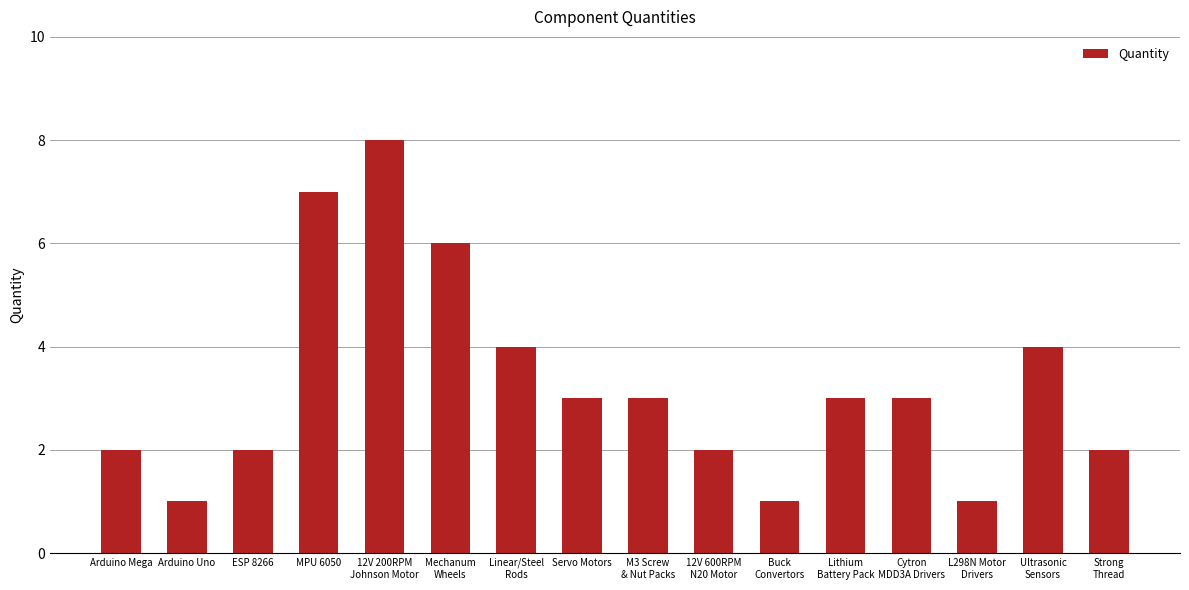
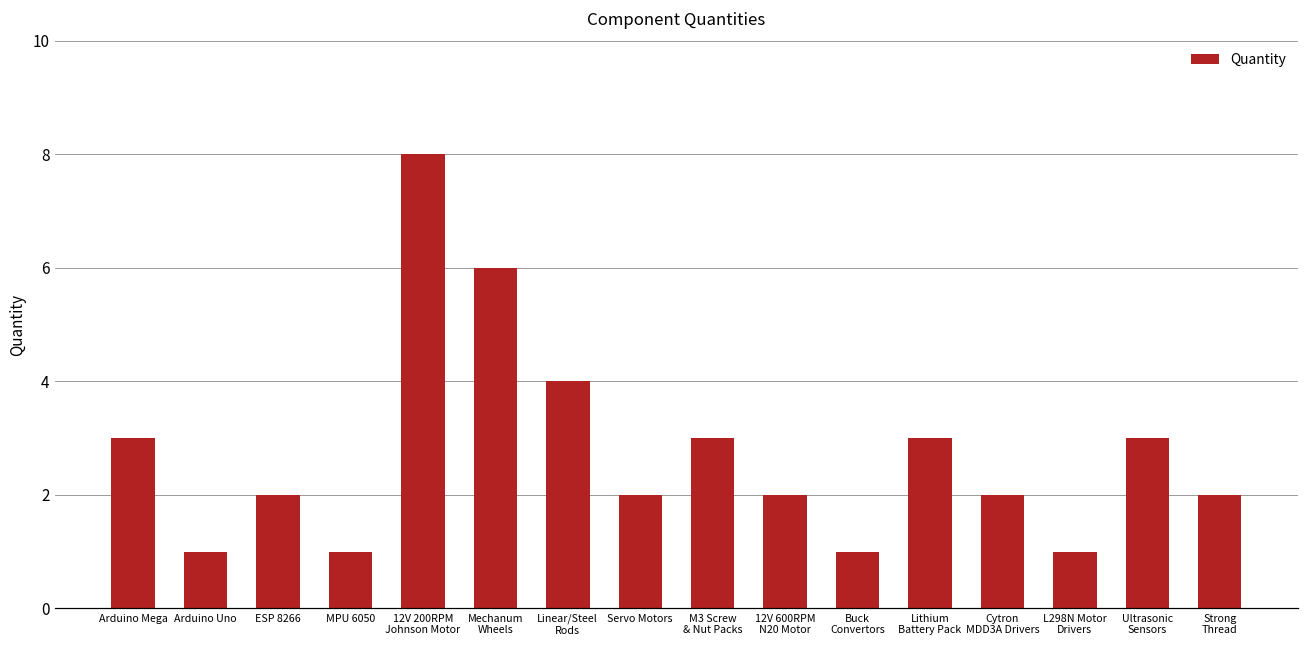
Arduino Mega: 2 -> 3
MPU 6050: 7 -> 1
Servo Motors: 3 -> 2
Cytron MDD3A Drivers: 3 -> 2
Ultrasonic Sensors: 4 -> 3
